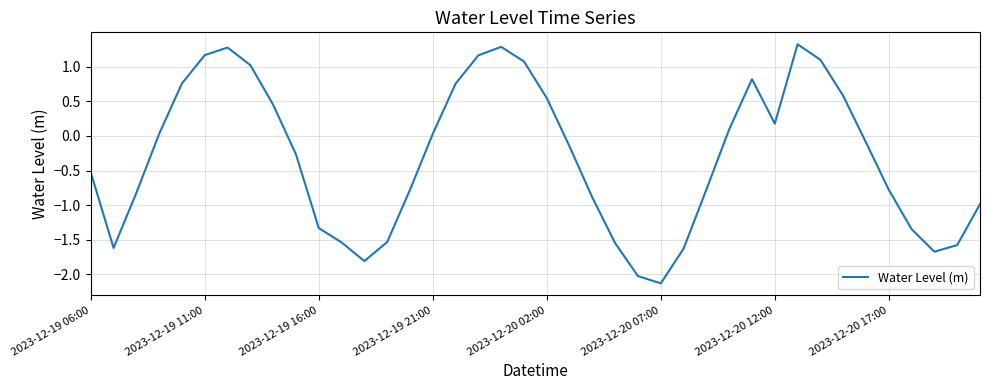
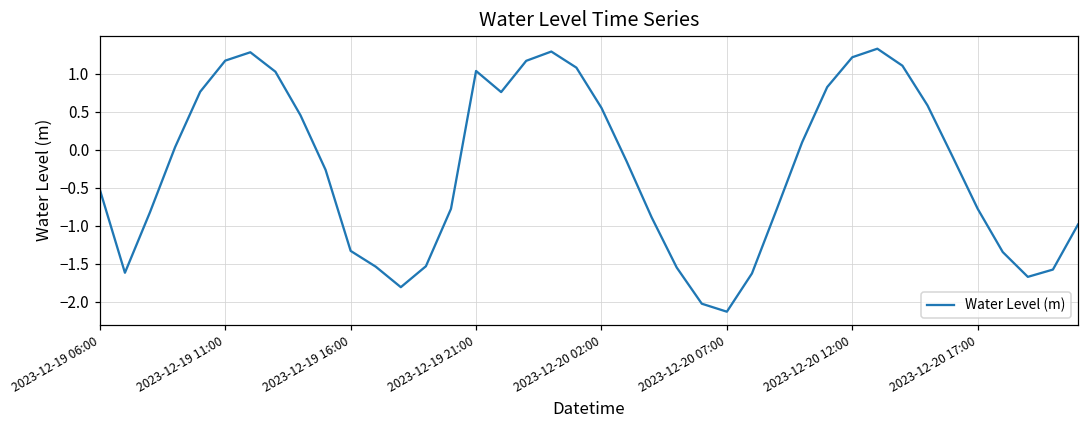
2023-12-19 21:00: 0.0 -> 1.0
2023-12-20 12:00: 0.2 -> 1.2
